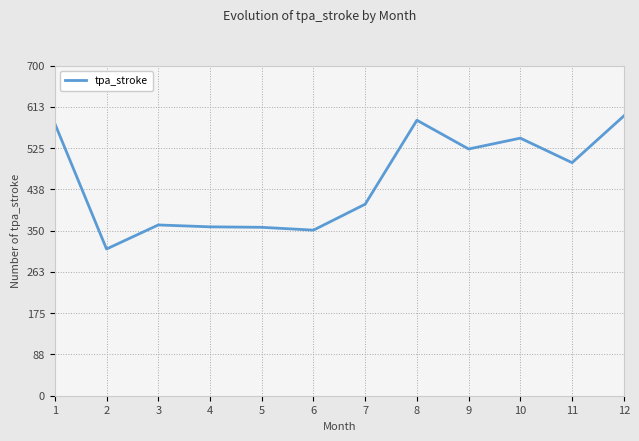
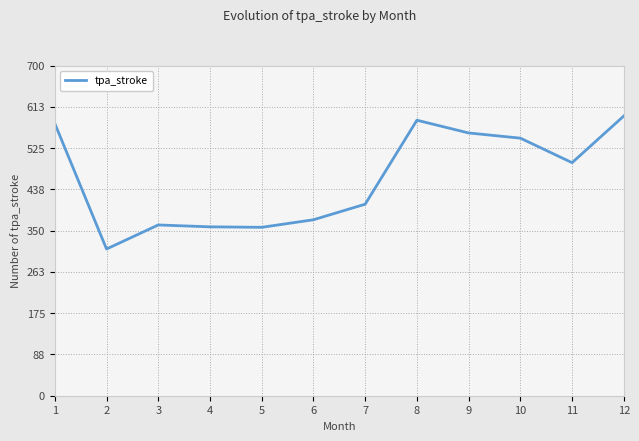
6: 350 -> 370
9: 520 -> 560
